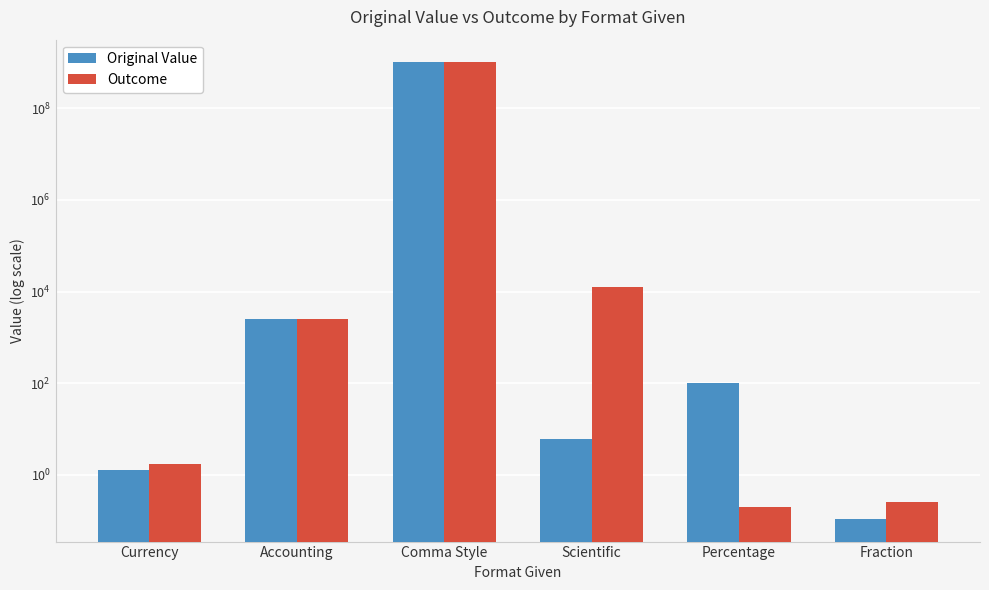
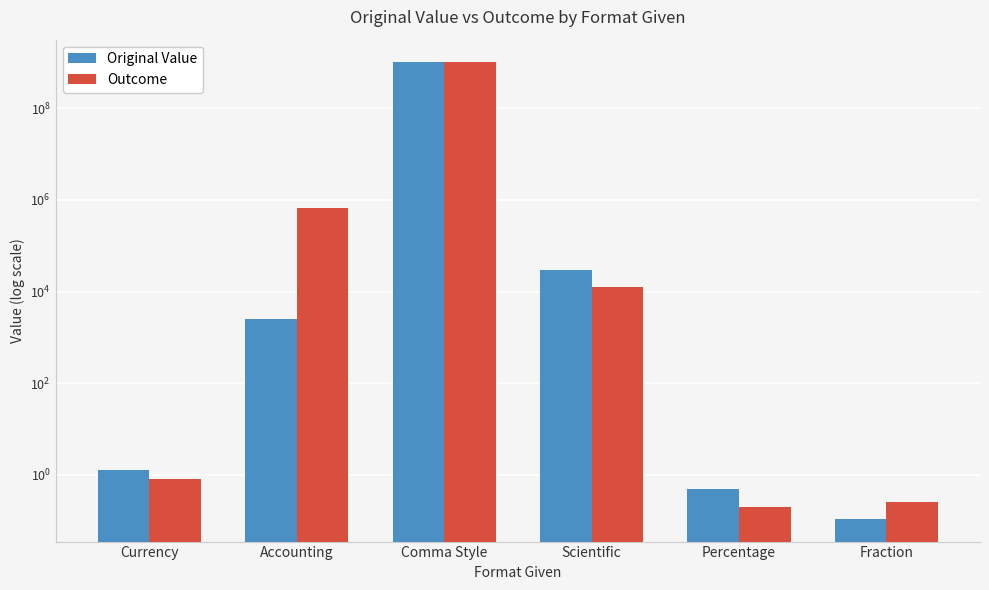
Outcome, Currency: 1.7 -> 0.8
Outcome, Accounting: 3000 -> 700000
Original Value, Scientific: 6 -> 30000
Original Value, Percentage: 100 -> 0.5
